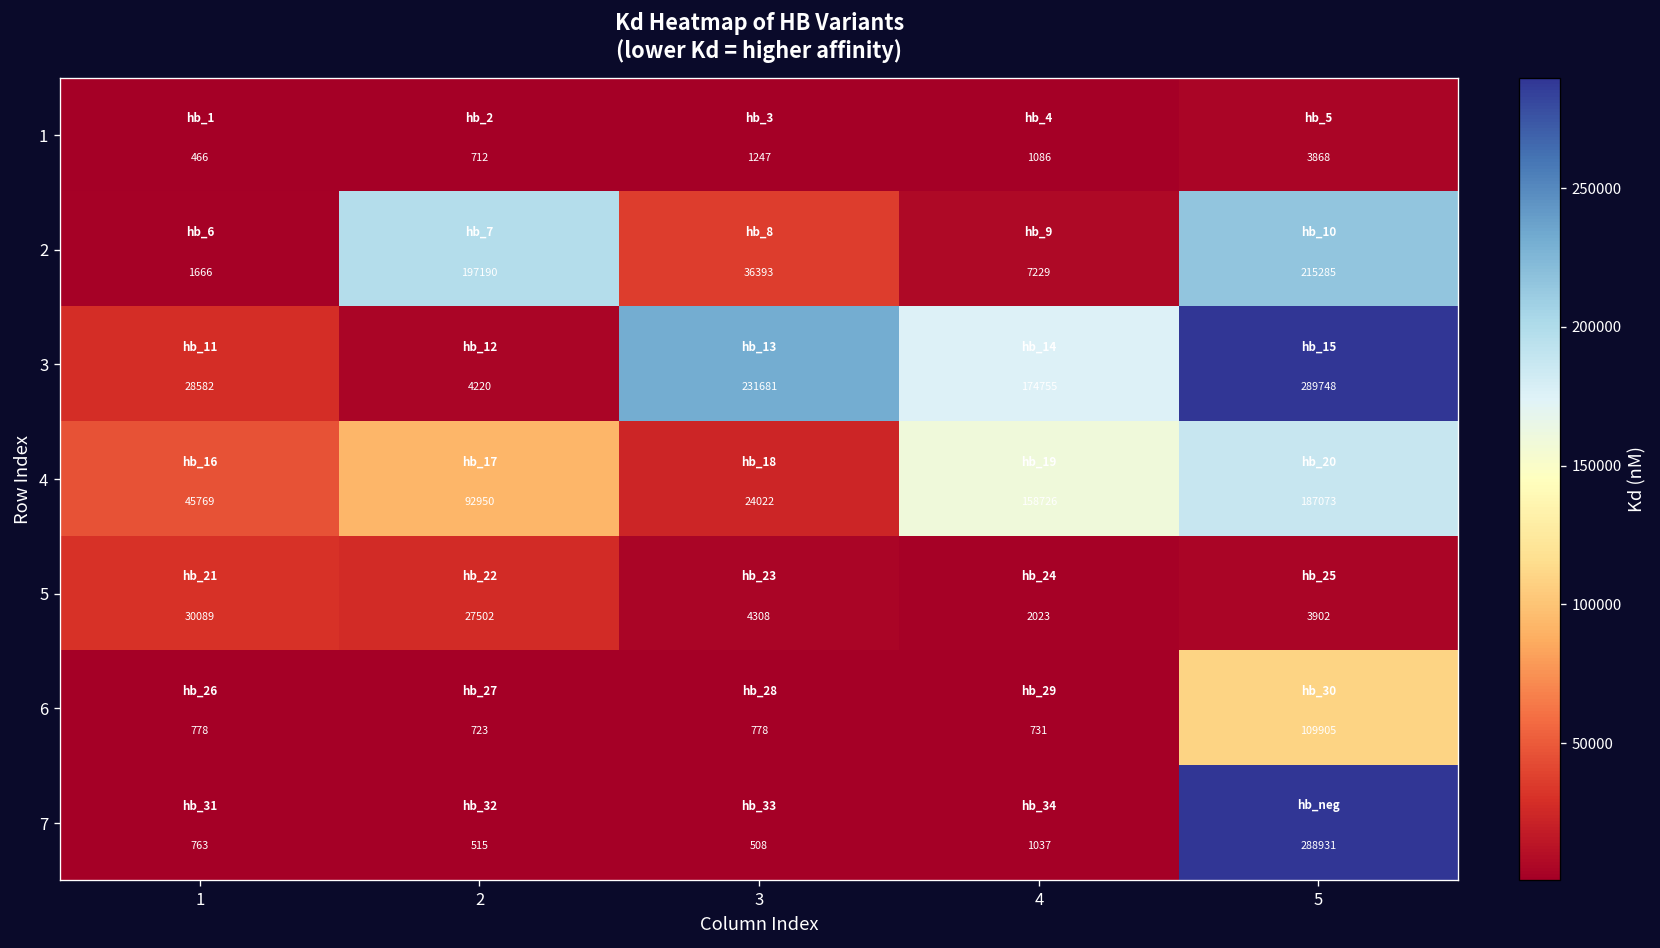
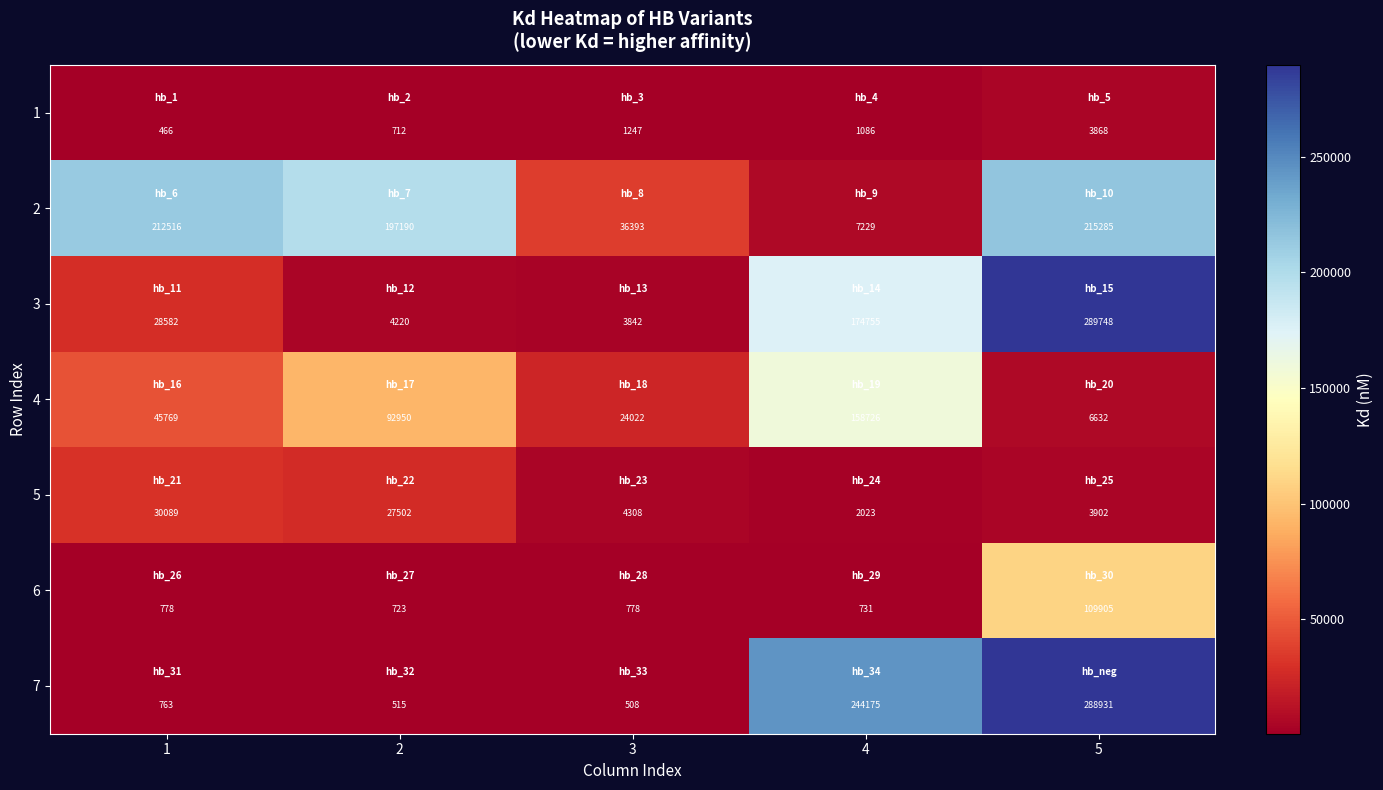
2, 1: 1666 -> 212516
3, 3: 231681 -> 3842
4, 5: 187073 -> 6632
7, 4: 1037 -> 244175
